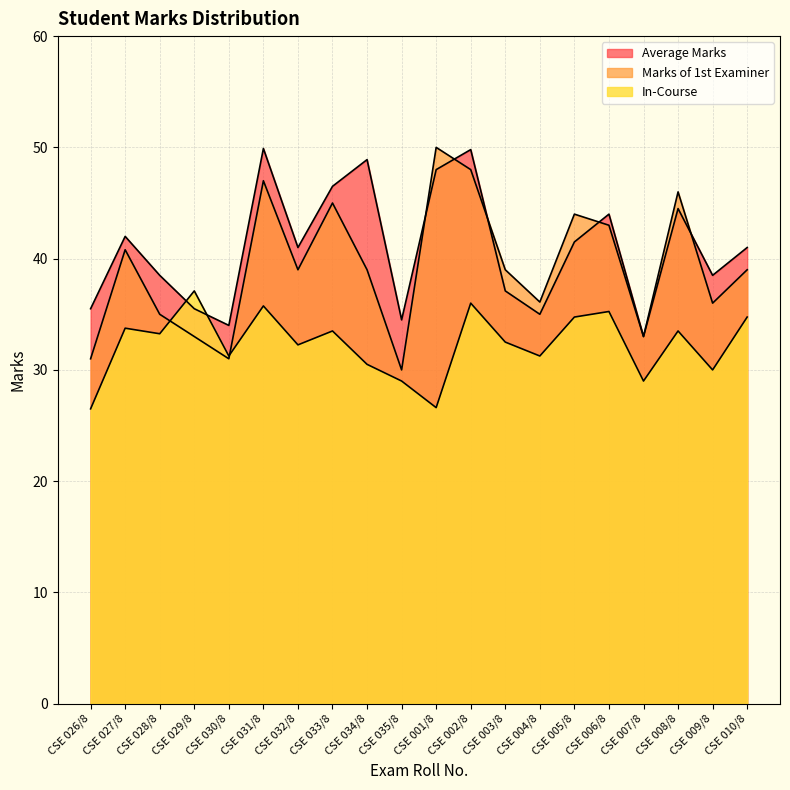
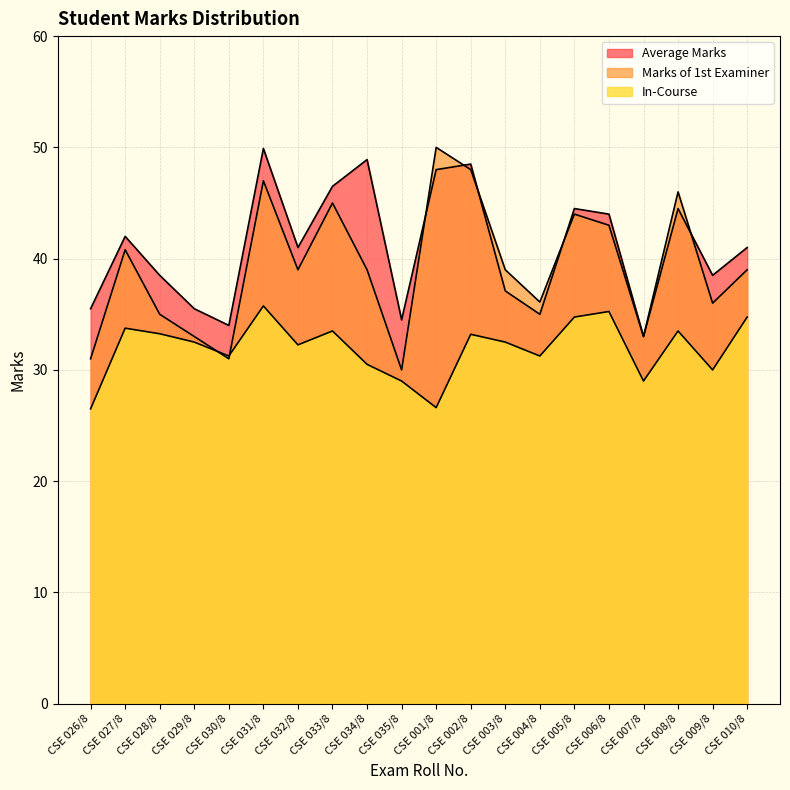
In-Course, CSE 029/8: 37.1 -> 32.5
Average Marks, CSE 002/8: 49.8 -> 48.5
In-Course, CSE 002/8: 36.0 -> 33.2
Average Marks, CSE 005/8: 41.5 -> 44.5
